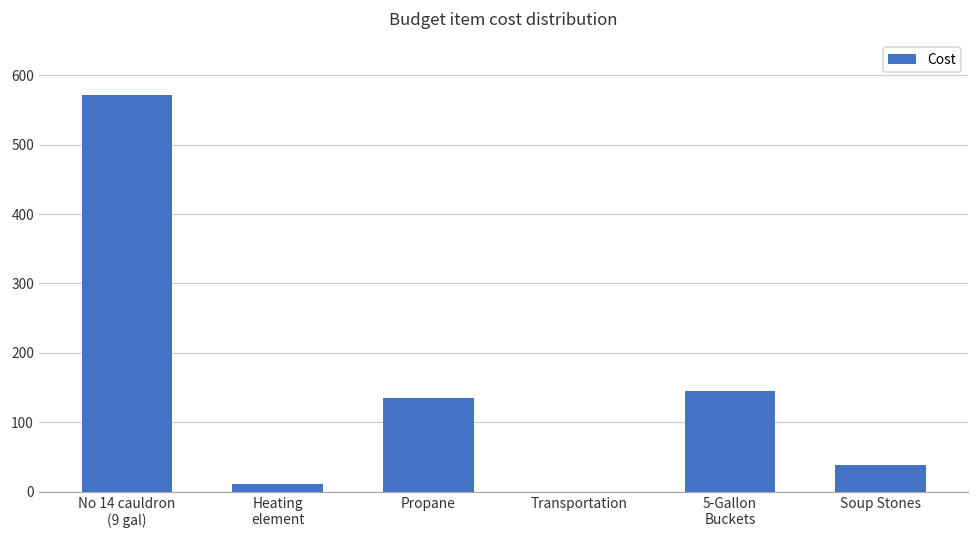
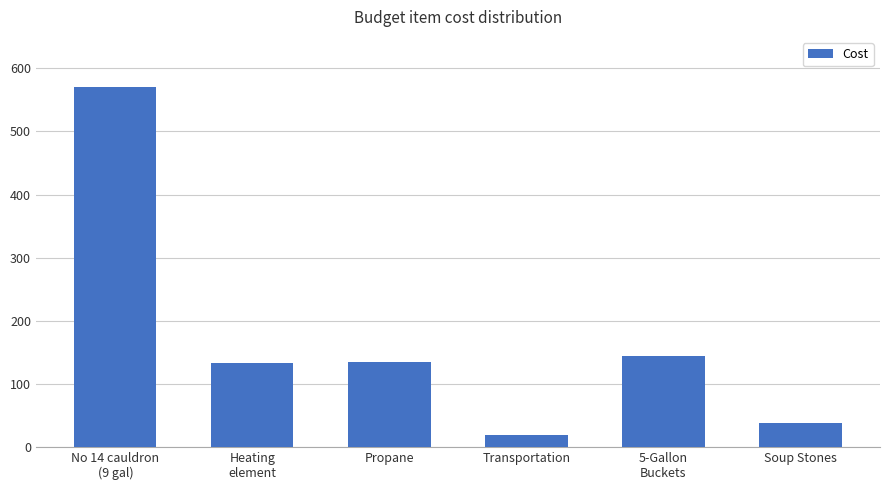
Heating element: 10 -> 130
Transportation: 0 -> 20
